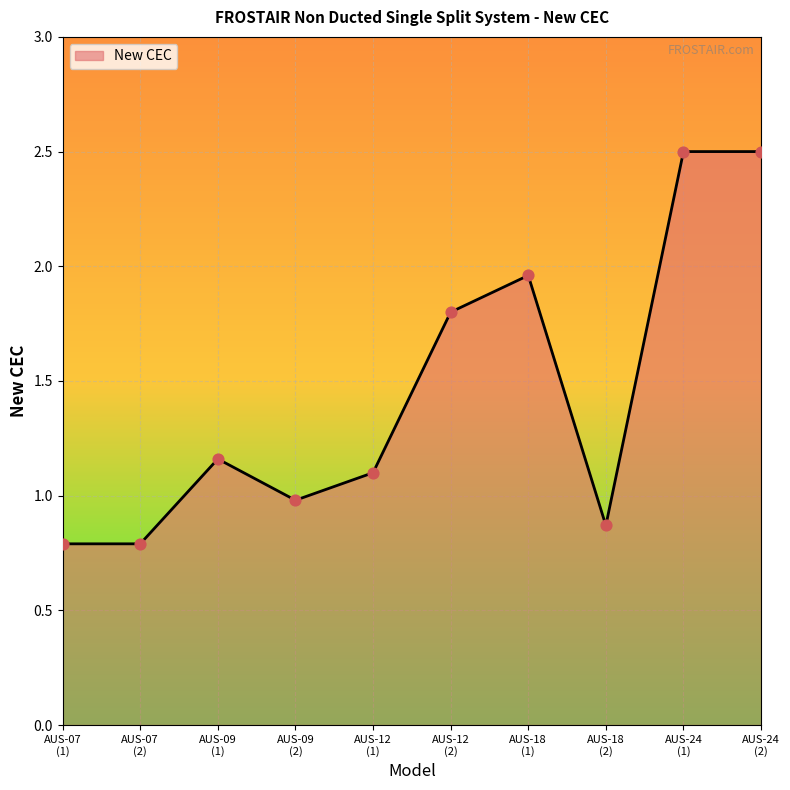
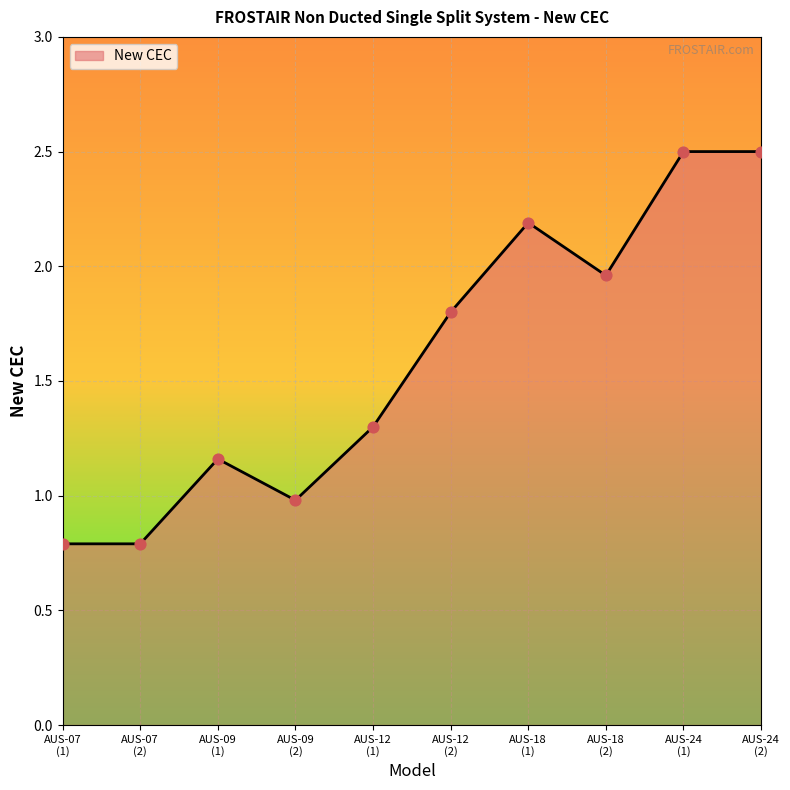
AUS-12 (1): 1.1 -> 1.3
AUS-18 (1): 1.96 -> 2.19
AUS-18 (2): 0.87 -> 1.96
